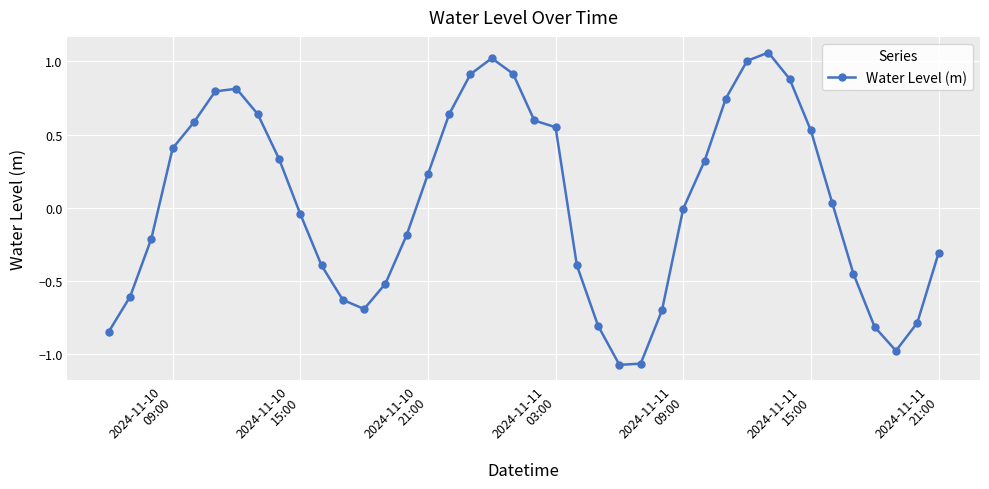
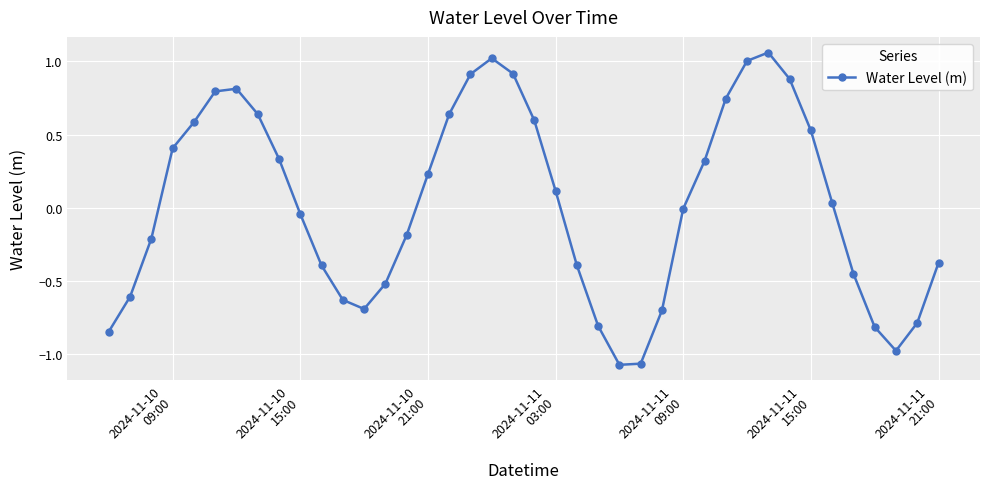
2024-11-11 03:00: 0.55 -> 0.12
2024-11-11 21:00: -0.31 -> -0.38
